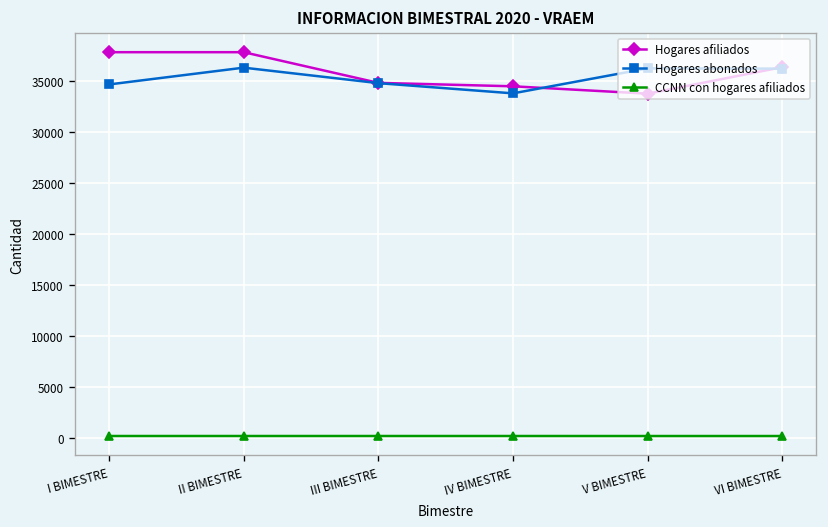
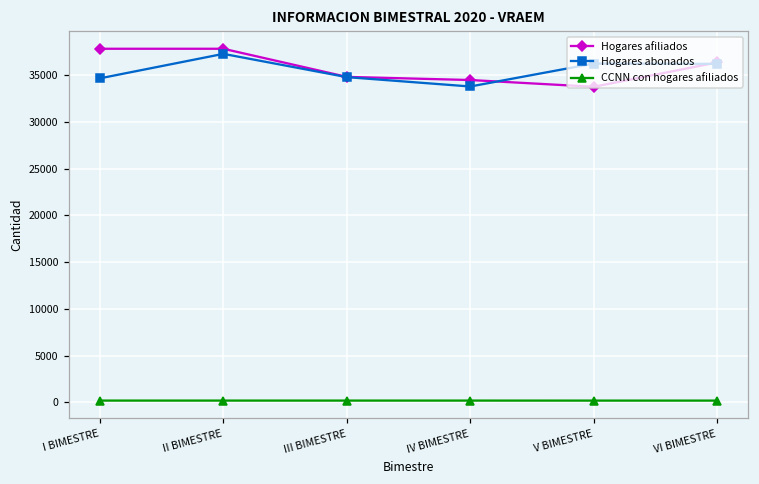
Hogares abonados, II BIMESTRE: 36000 -> 37000
